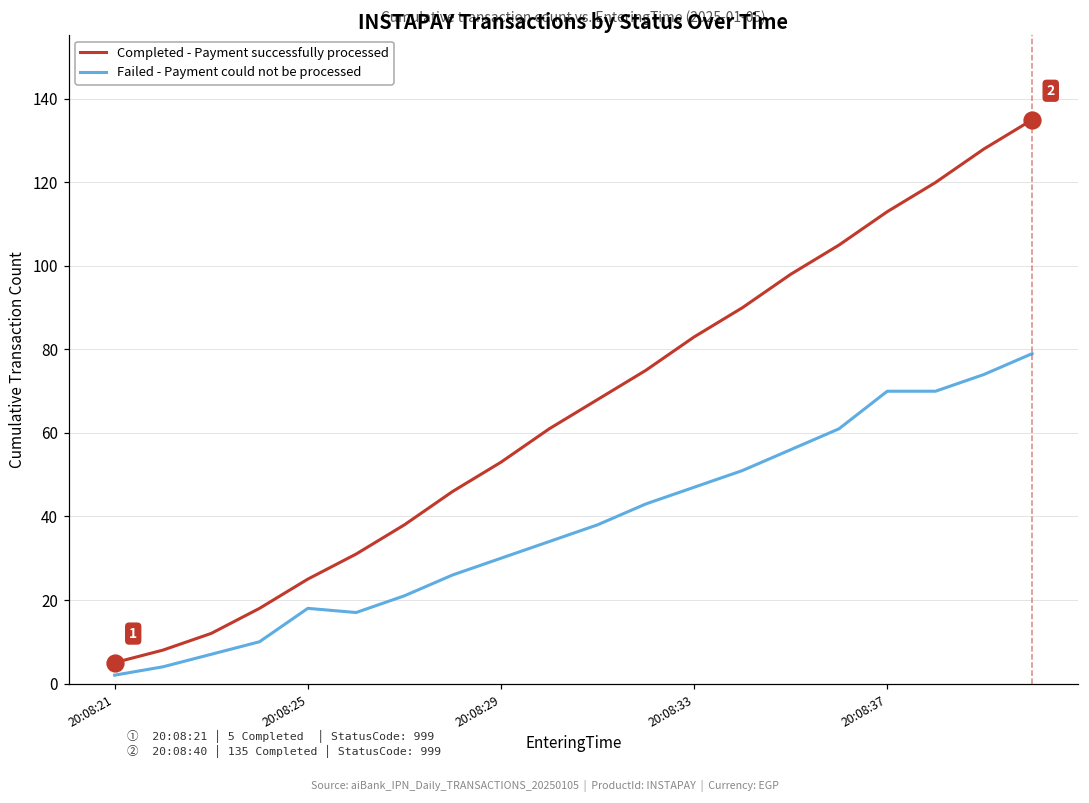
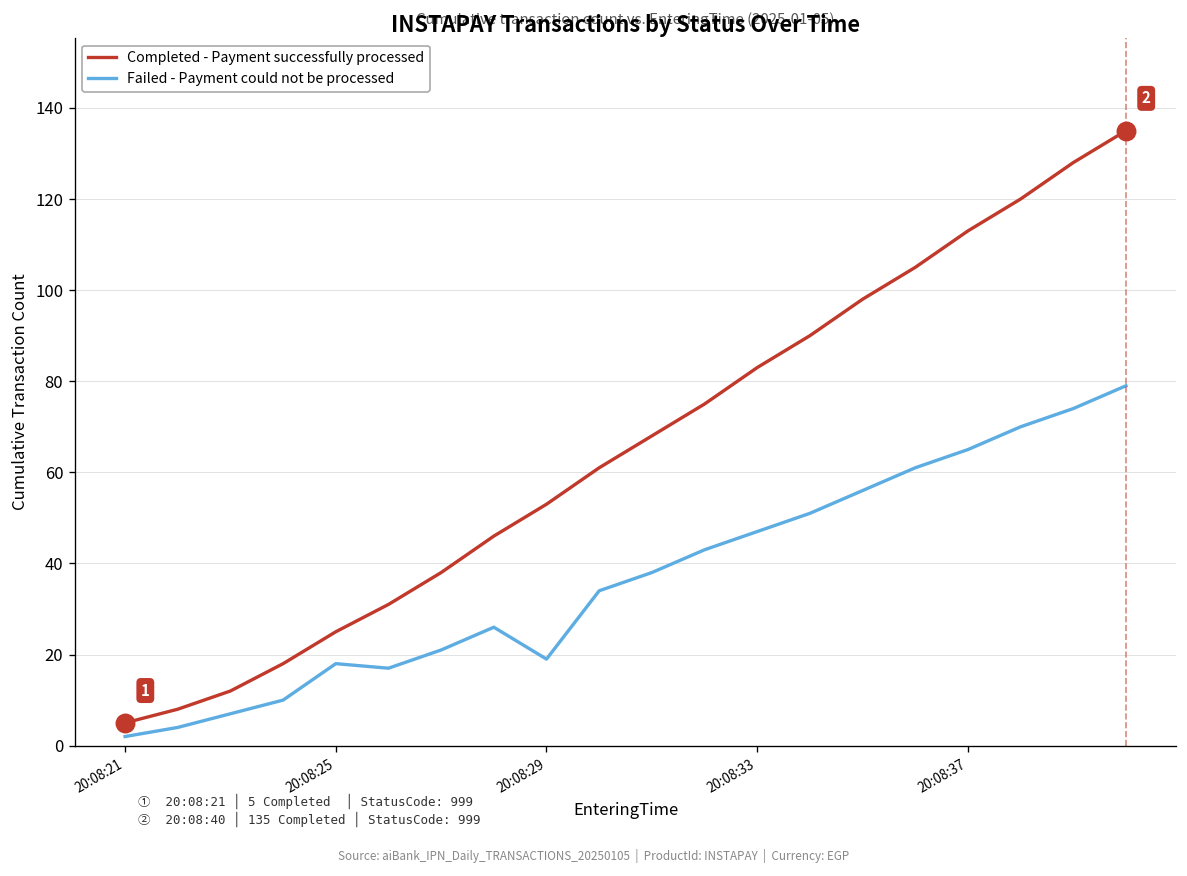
Failed - Payment could not be processed, 20:08:29: 30 -> 19
Failed - Payment could not be processed, 20:08:37: 70 -> 65
